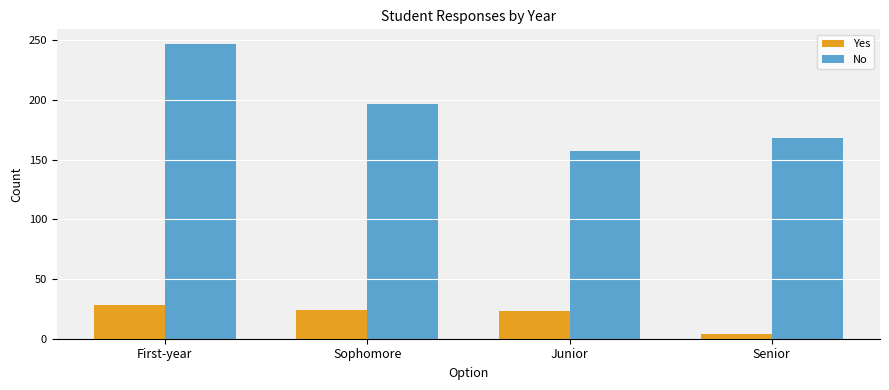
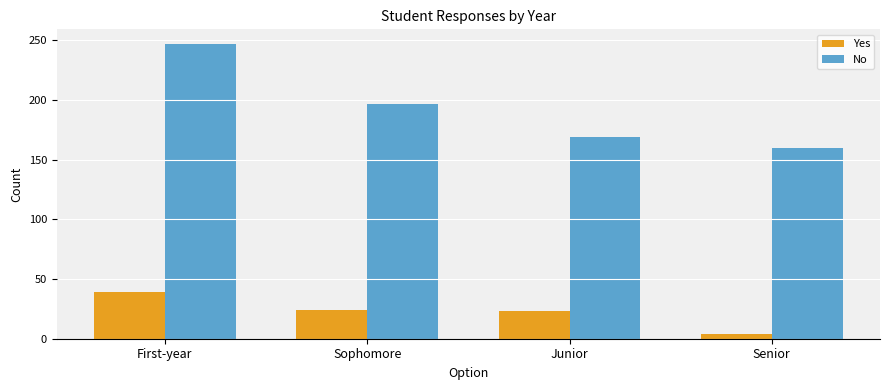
Yes, First-year: 28 -> 39
No, Junior: 157 -> 169
No, Senior: 168 -> 160
